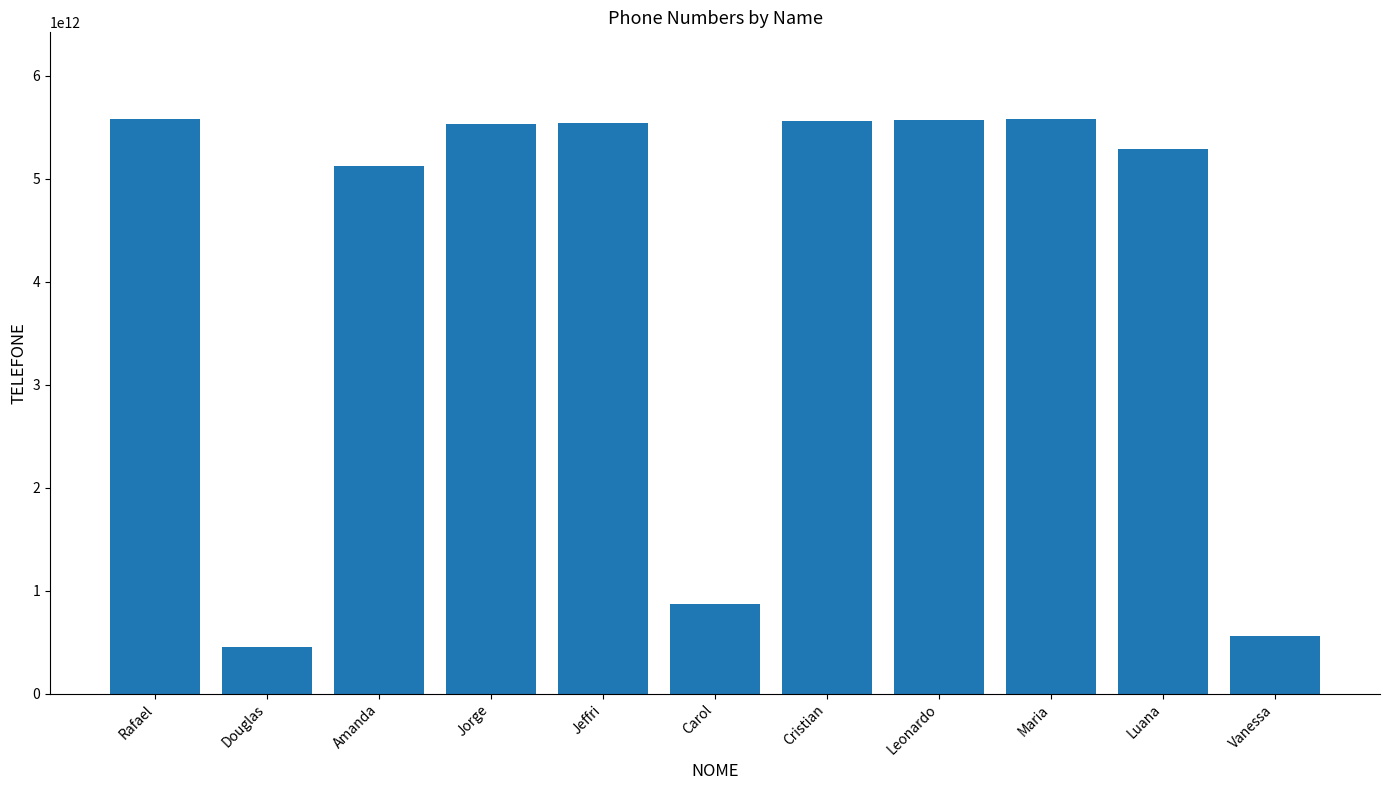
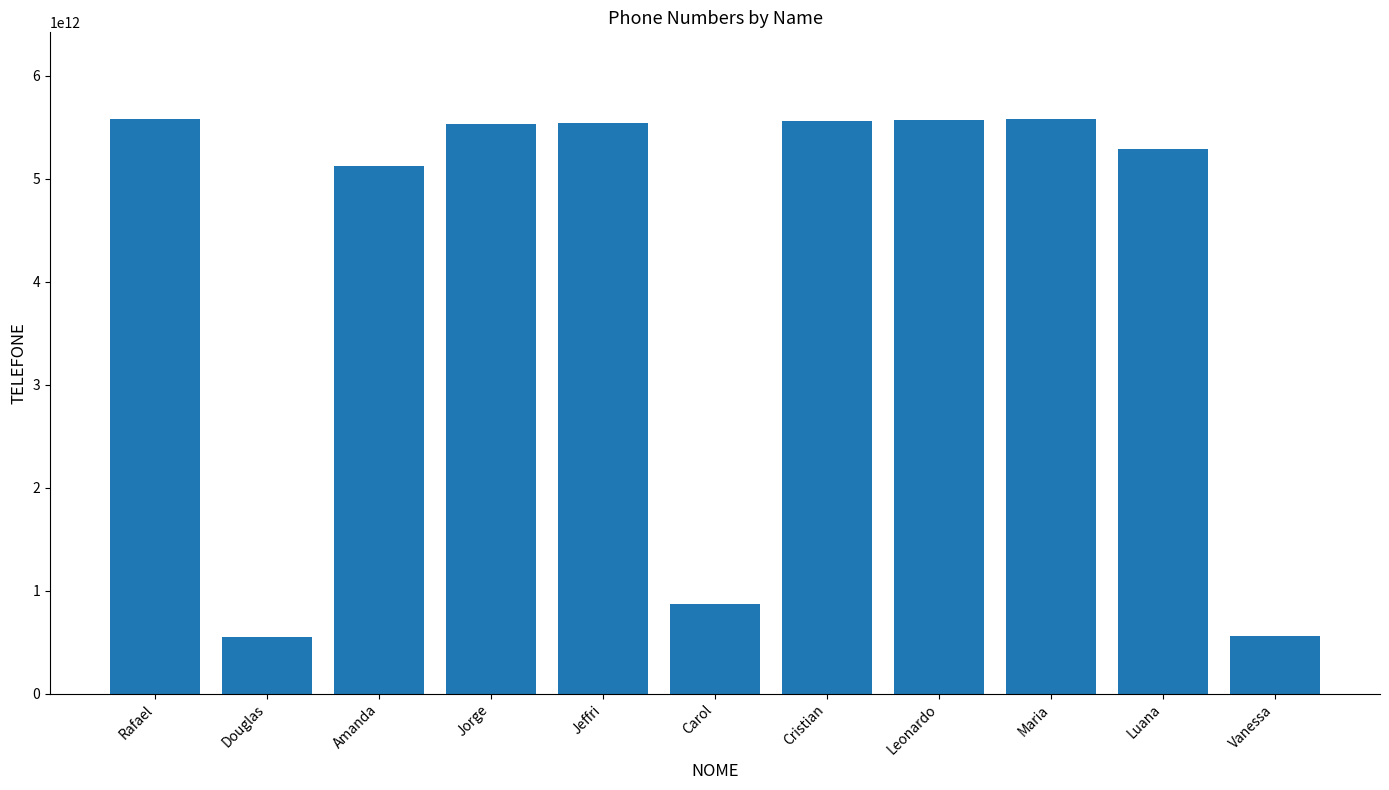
Douglas: 450000000000 -> 550000000000
